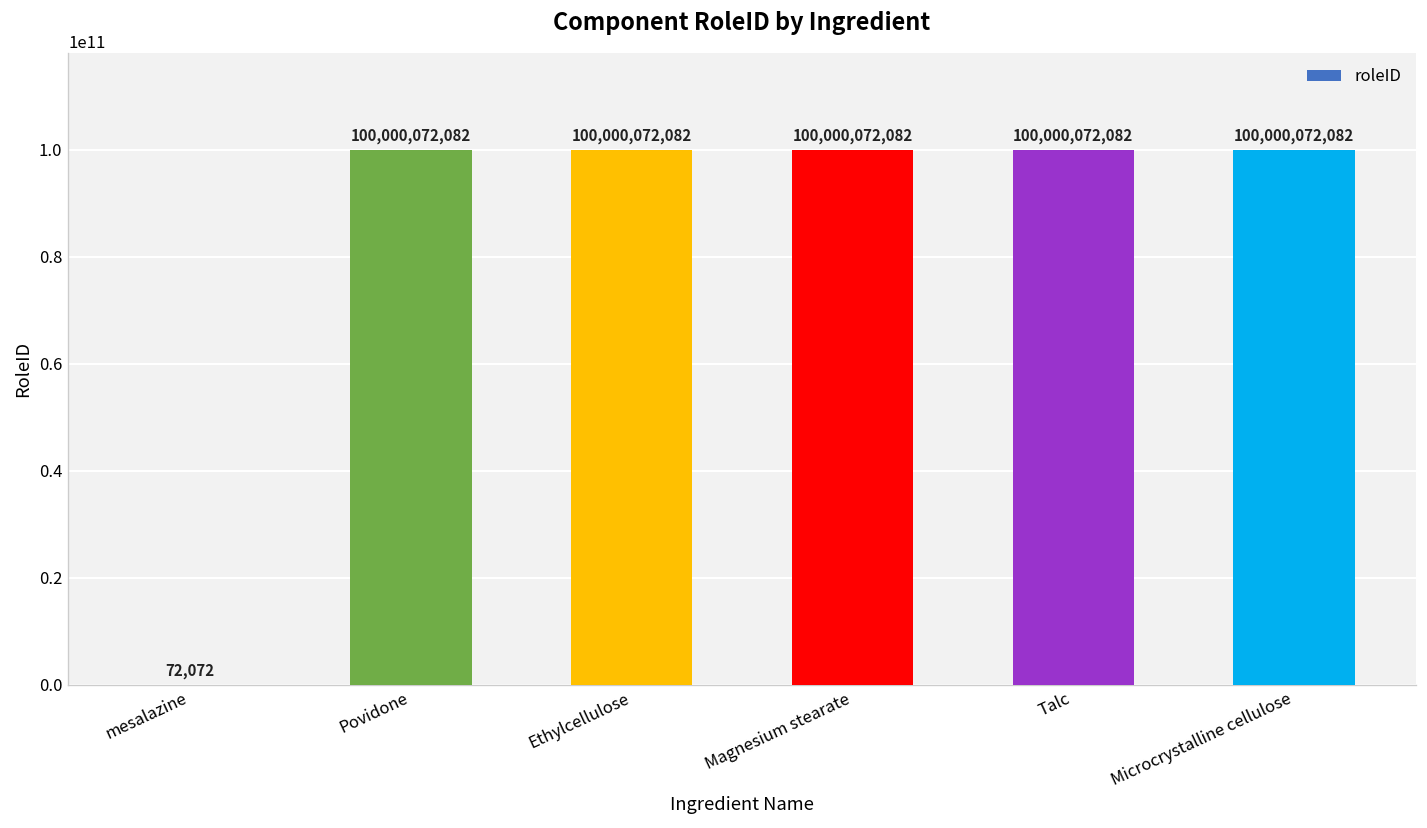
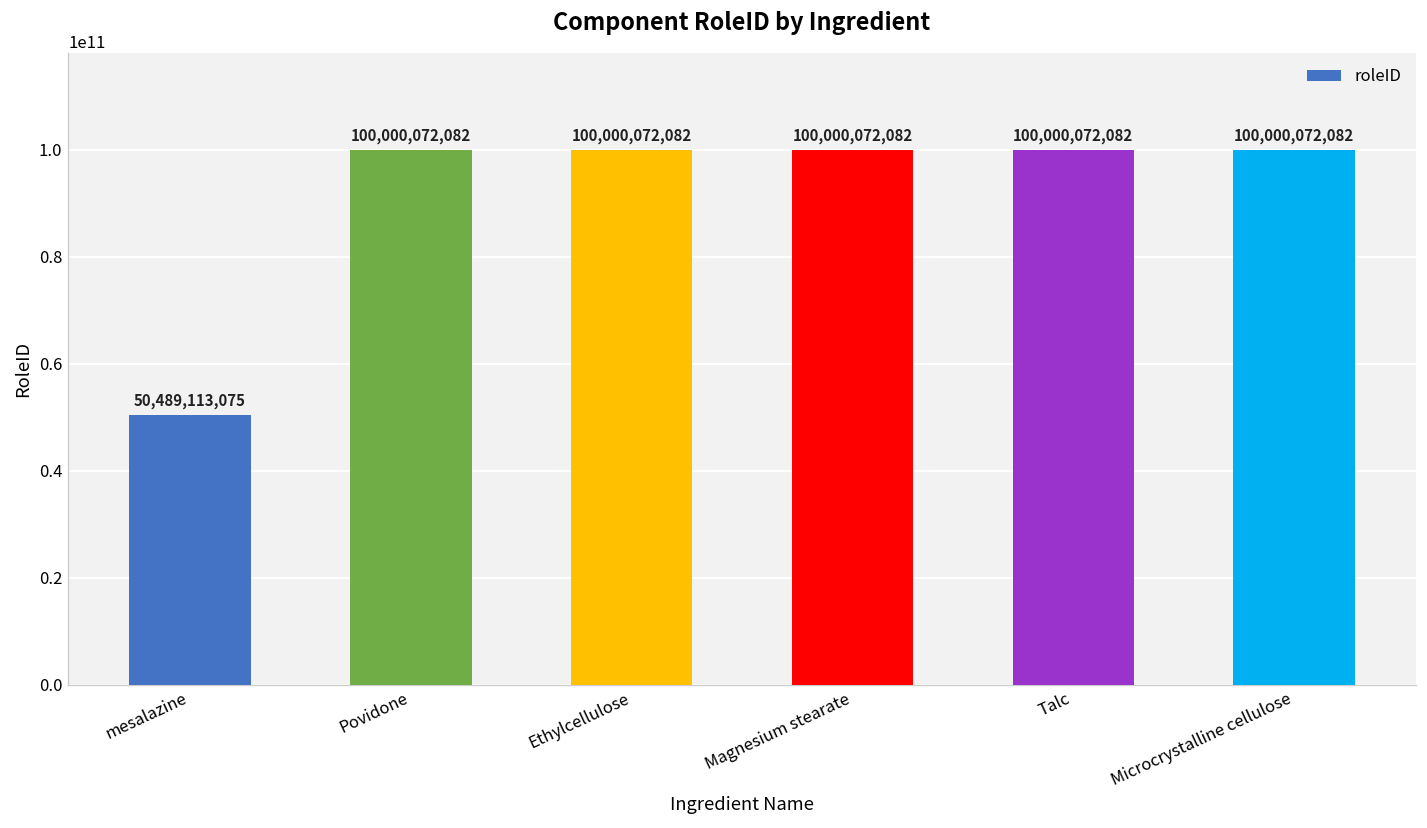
mesalazine: 72,072 -> 50,489,113,075
